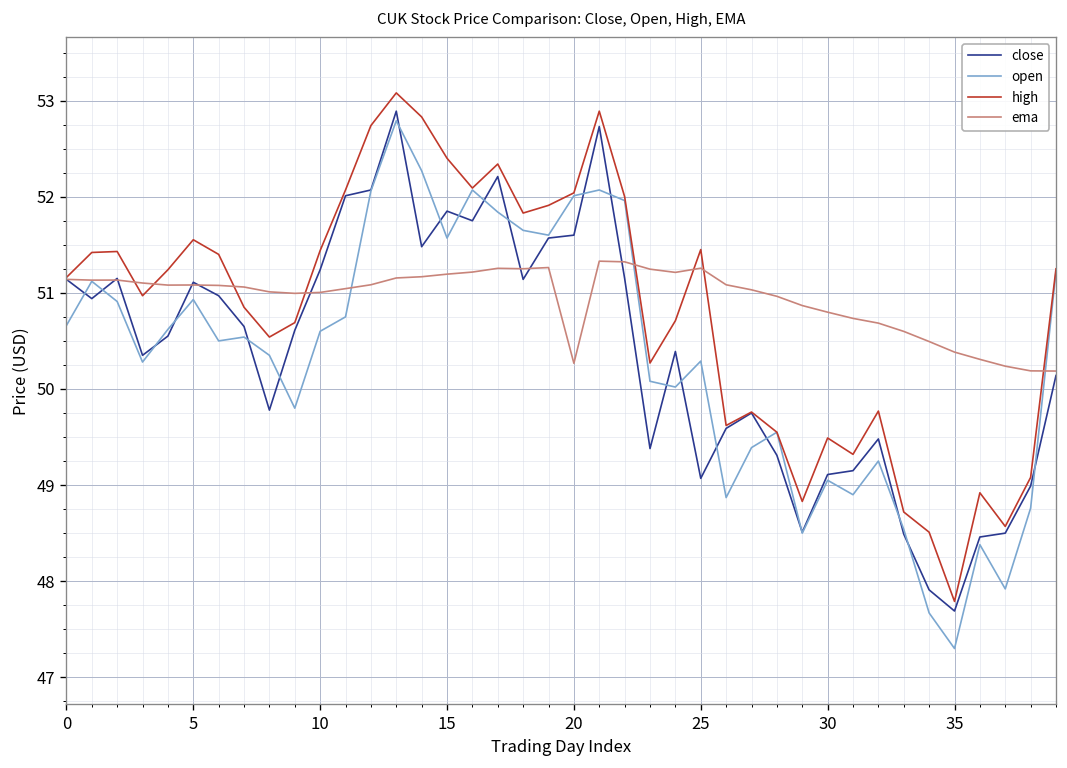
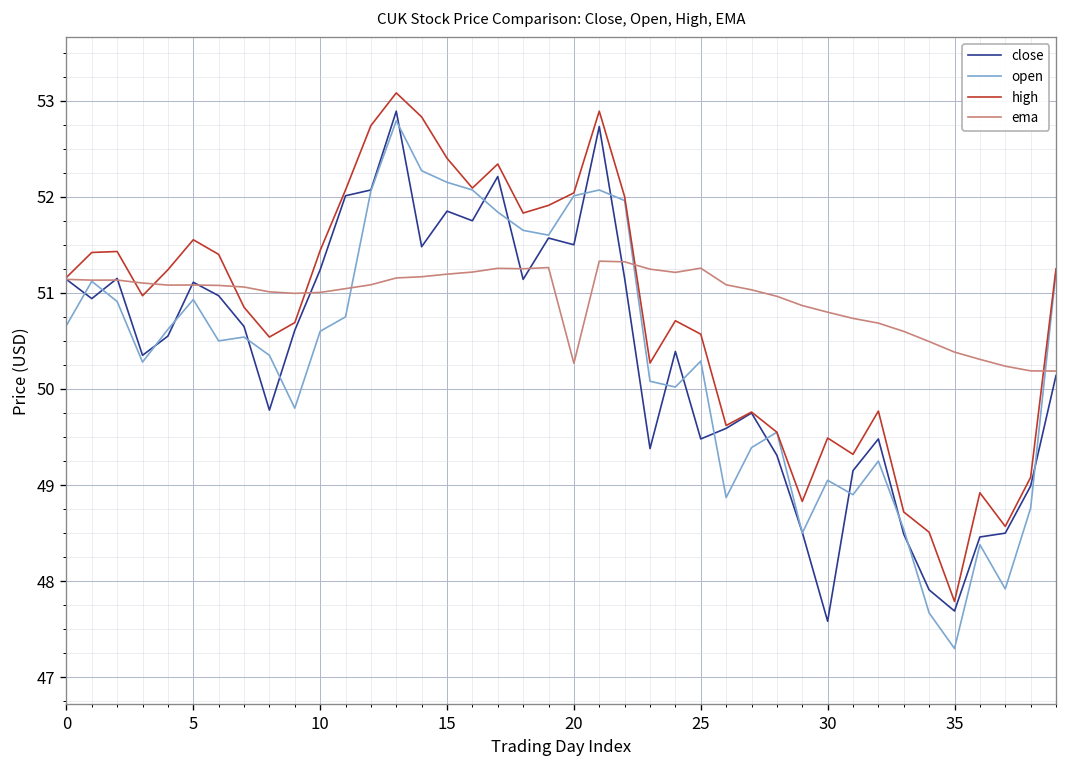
open, 15: 51.6 -> 52.2
close, 20: 51.6 -> 51.5
close, 25: 49.1 -> 49.5
high, 25: 51.5 -> 50.6
close, 30: 49.1 -> 47.6
